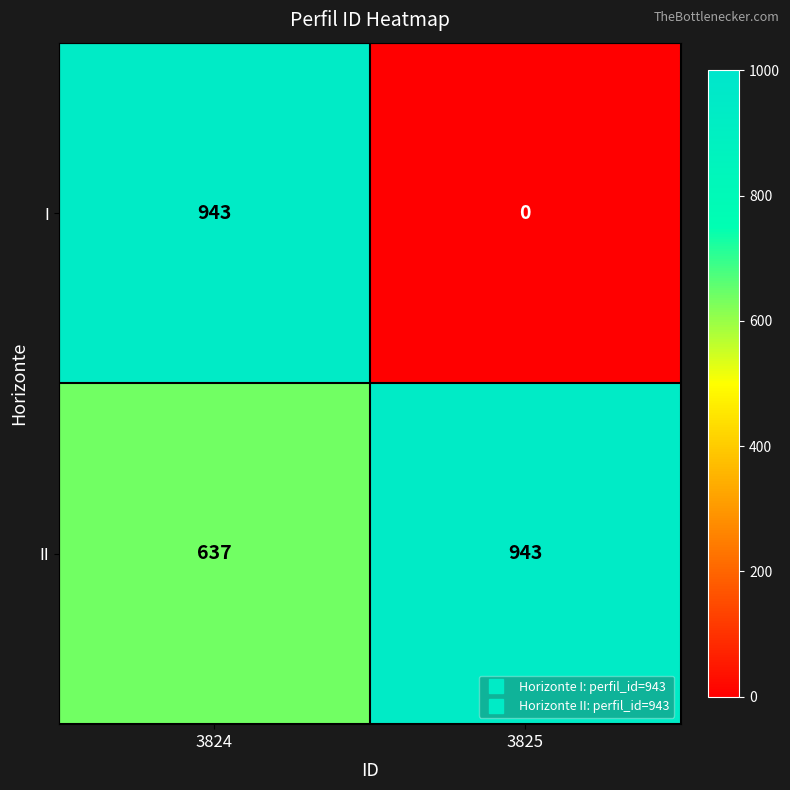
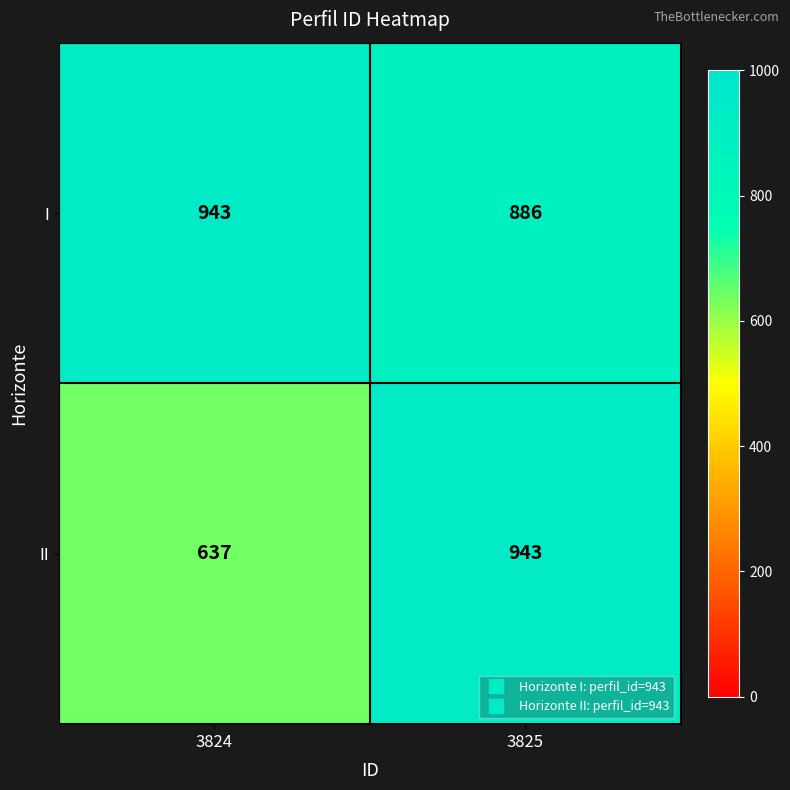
I, 3825: 0 -> 886
